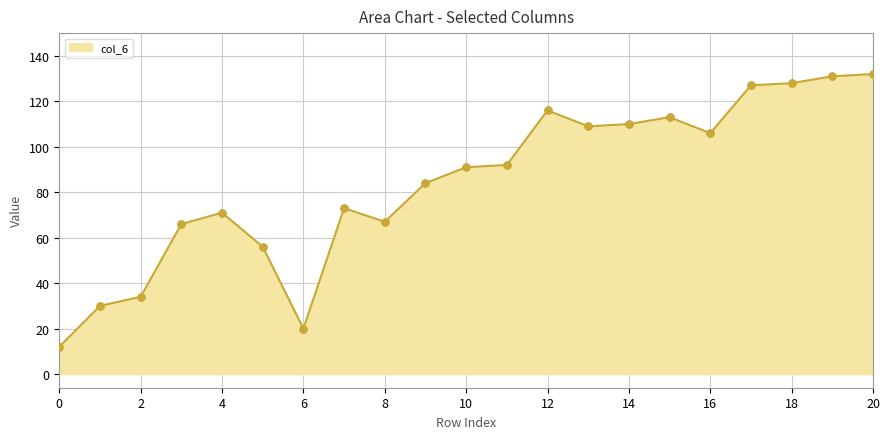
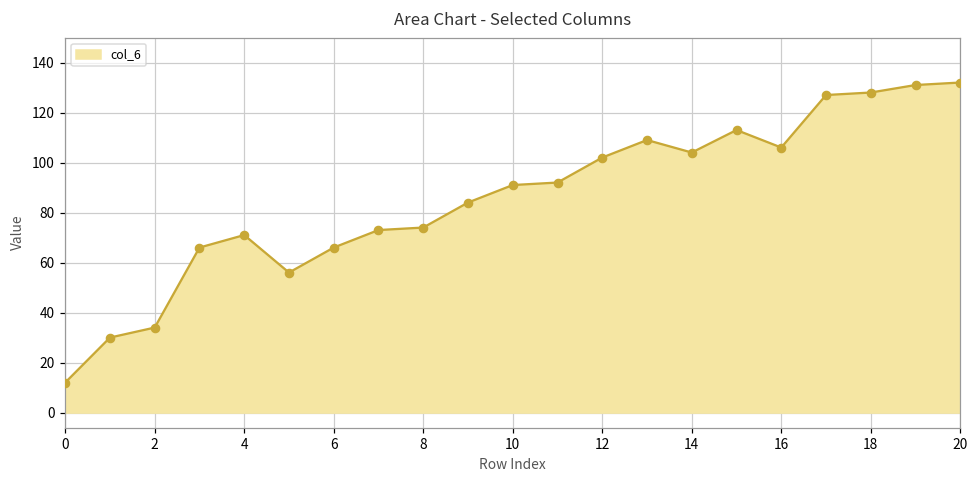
6: 20 -> 66
8: 67 -> 74
12: 116 -> 102
14: 110 -> 104
